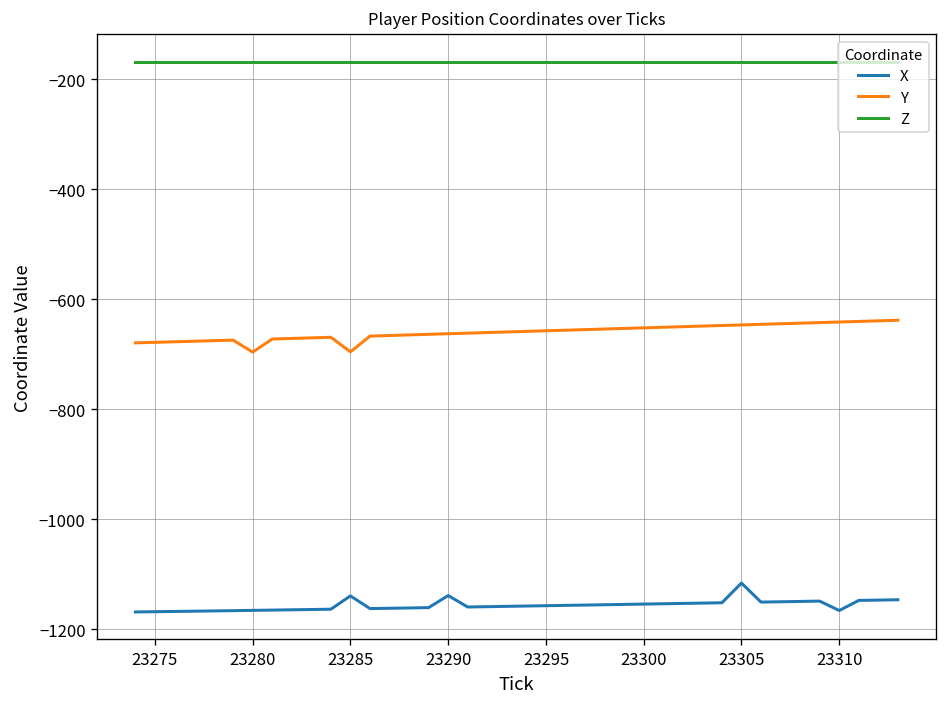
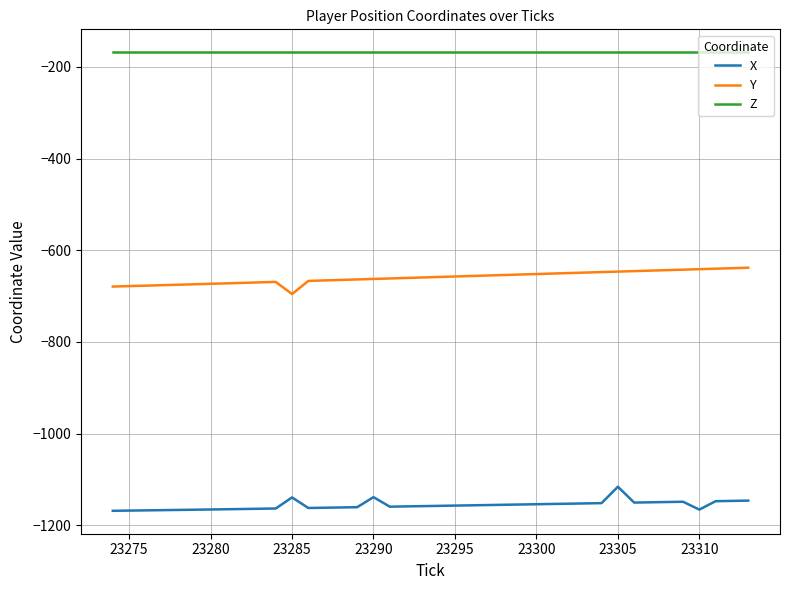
Y, 23280: -700 -> -670
